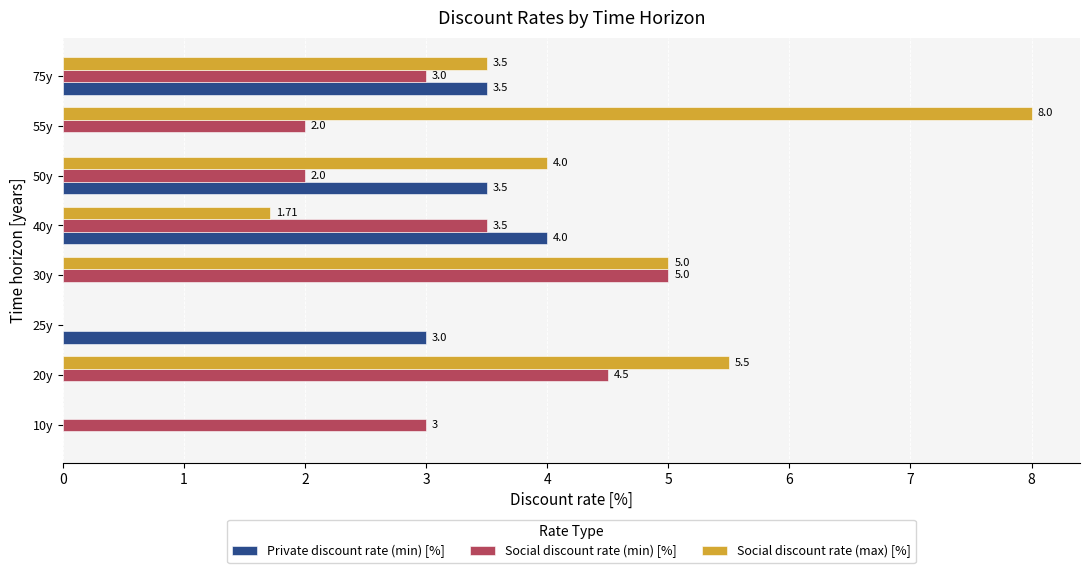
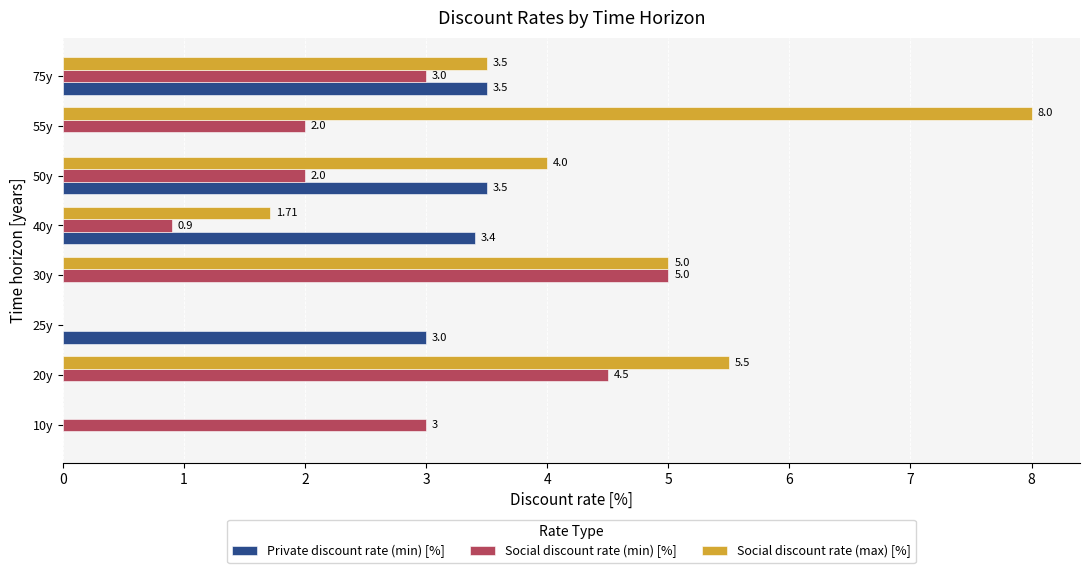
Social discount rate (min) [%], 40y: 3.5 -> 0.9
Private discount rate (min) [%], 40y: 4.0 -> 3.4
